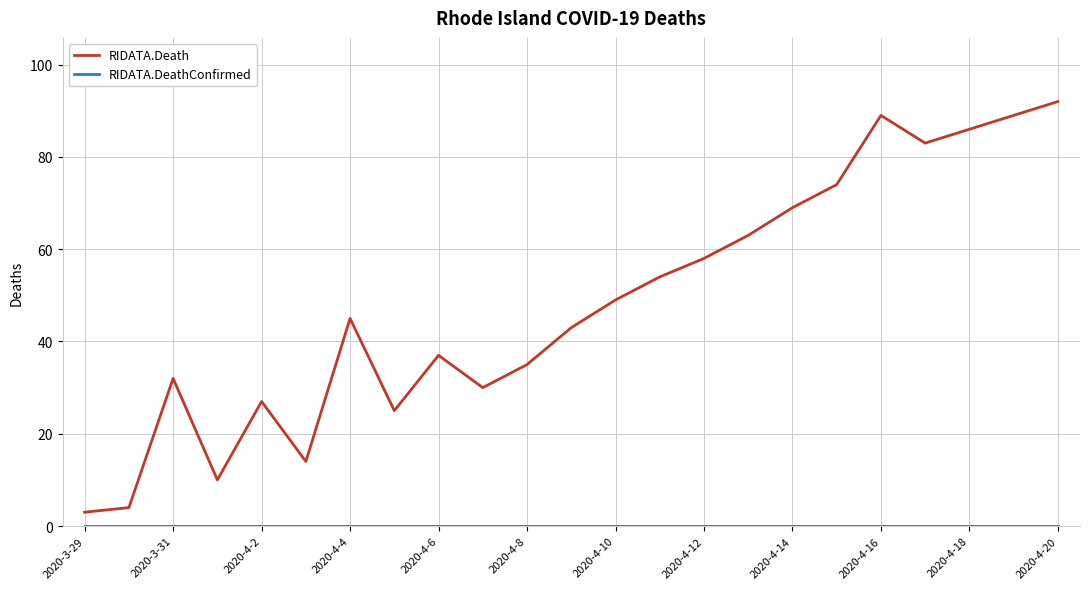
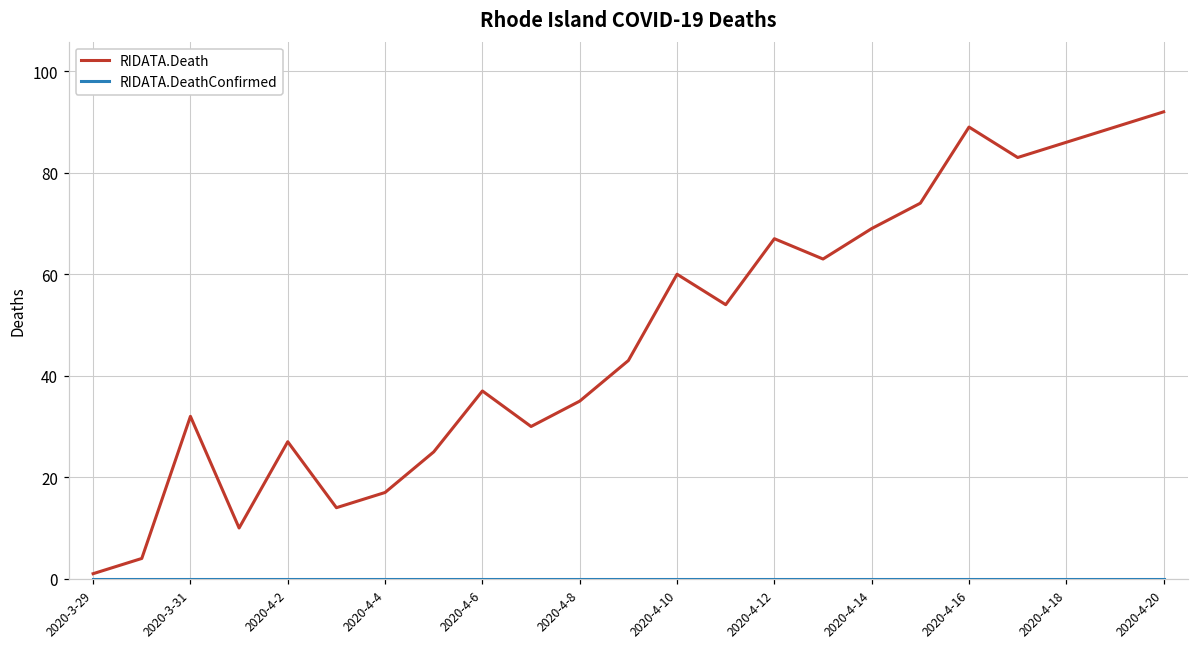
RIDATA.Death, 2020-3-29: 3 -> 1
RIDATA.Death, 2020-4-4: 45 -> 17
RIDATA.Death, 2020-4-10: 49 -> 60
RIDATA.Death, 2020-4-12: 58 -> 67
